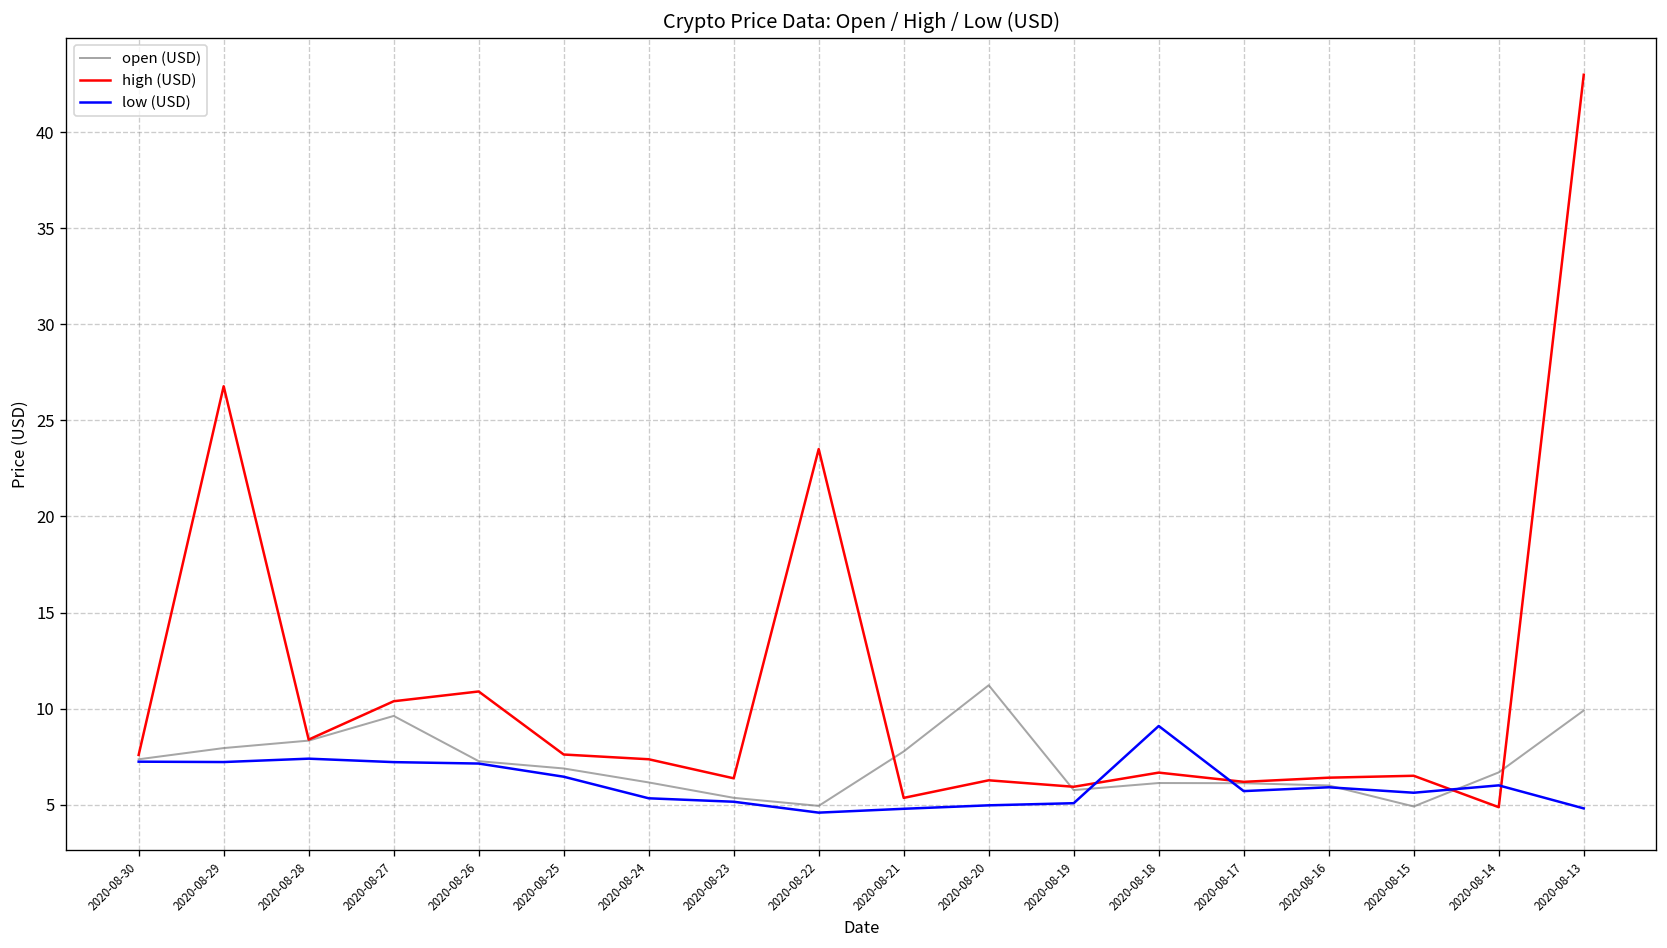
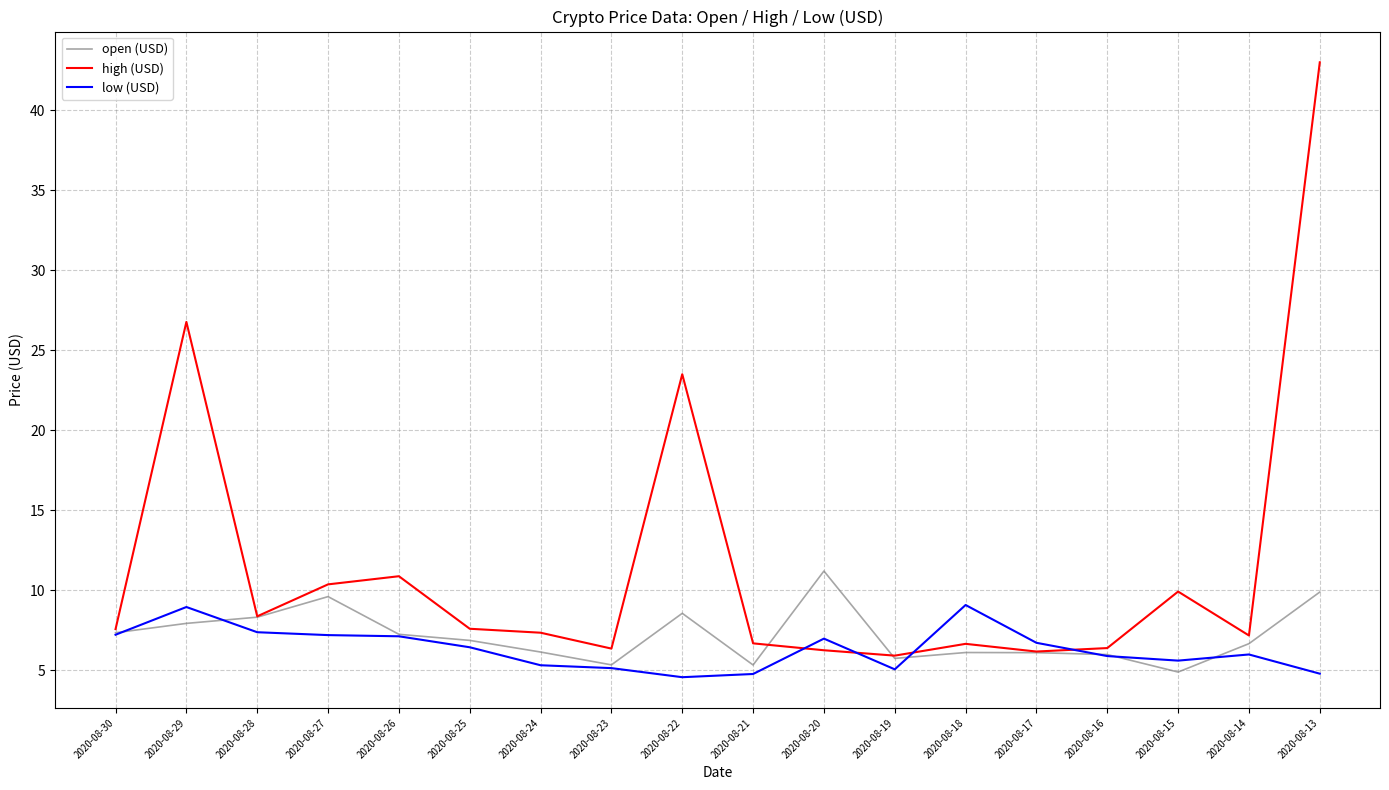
low (USD), 2020-08-29: 7.2 -> 9.0
open (USD), 2020-08-22: 4.9 -> 8.6
open (USD), 2020-08-21: 7.8 -> 5.3
high (USD), 2020-08-21: 5.3 -> 6.7
low (USD), 2020-08-20: 5.0 -> 7.0
low (USD), 2020-08-17: 5.7 -> 6.7
high (USD), 2020-08-15: 6.5 -> 9.9
high (USD), 2020-08-14: 4.9 -> 7.2
